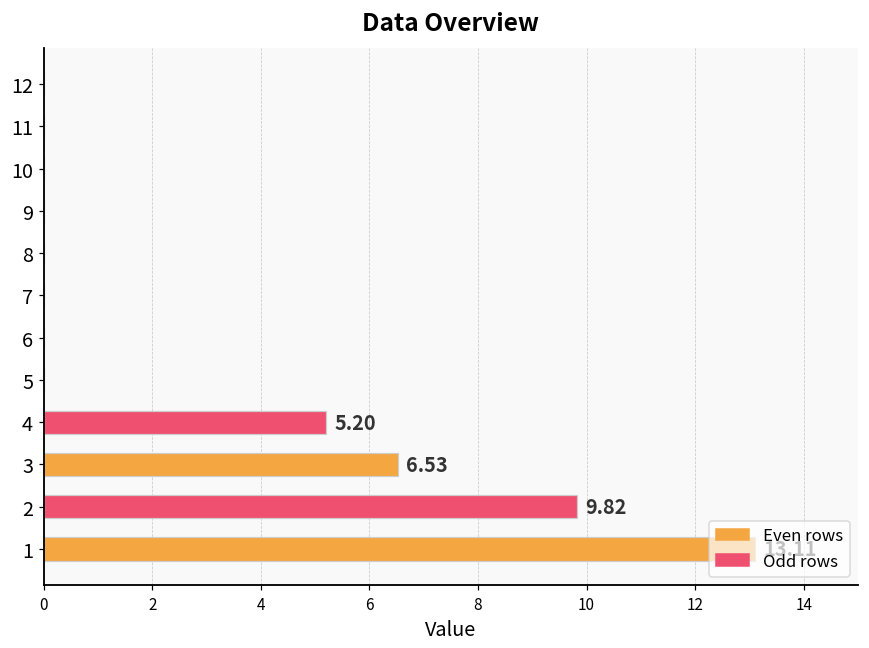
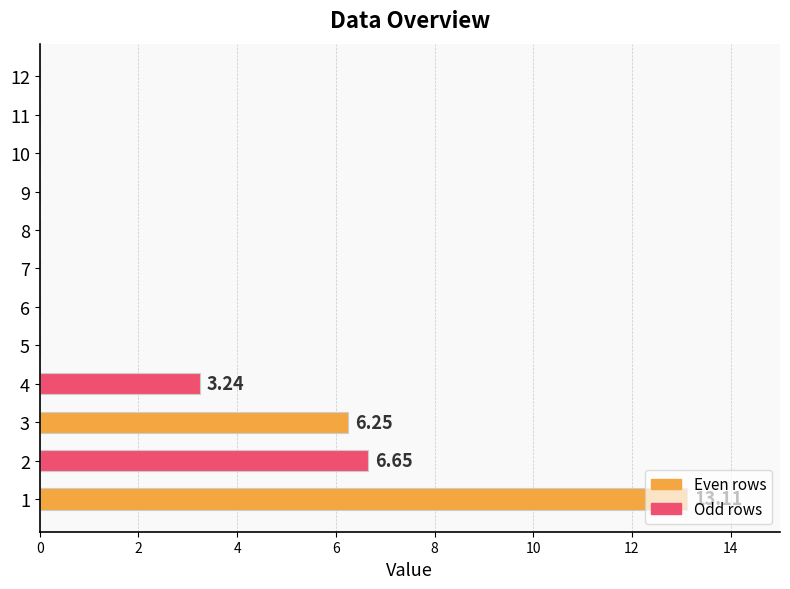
4: 5.20 -> 3.24
3: 6.53 -> 6.25
2: 9.82 -> 6.65
